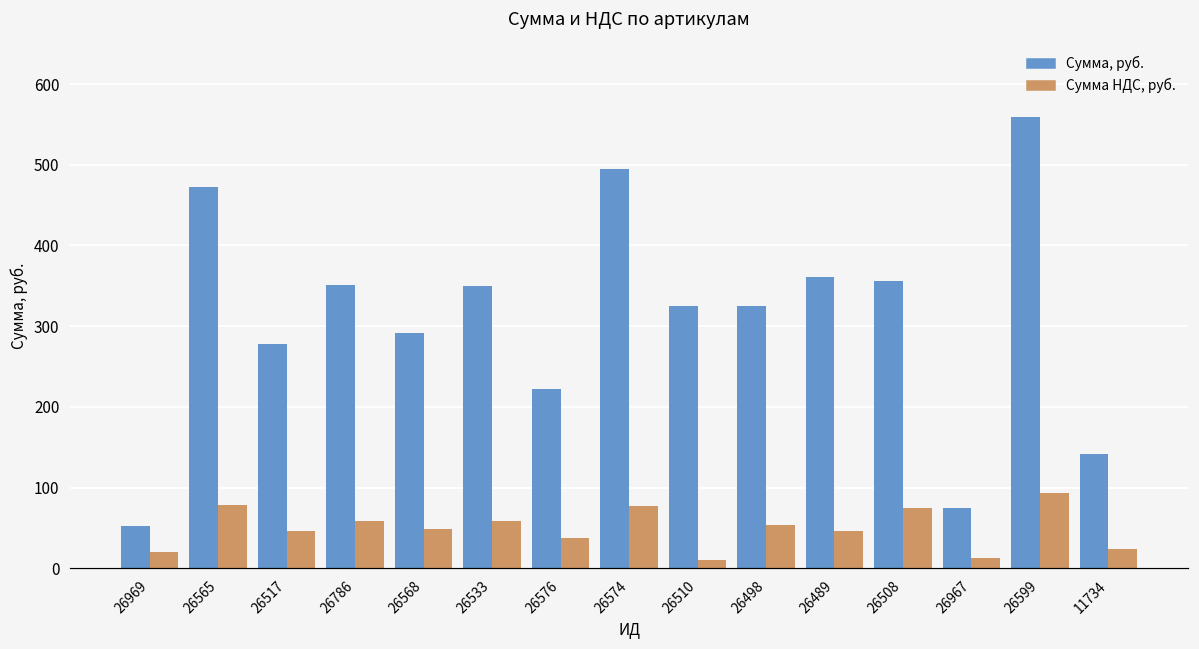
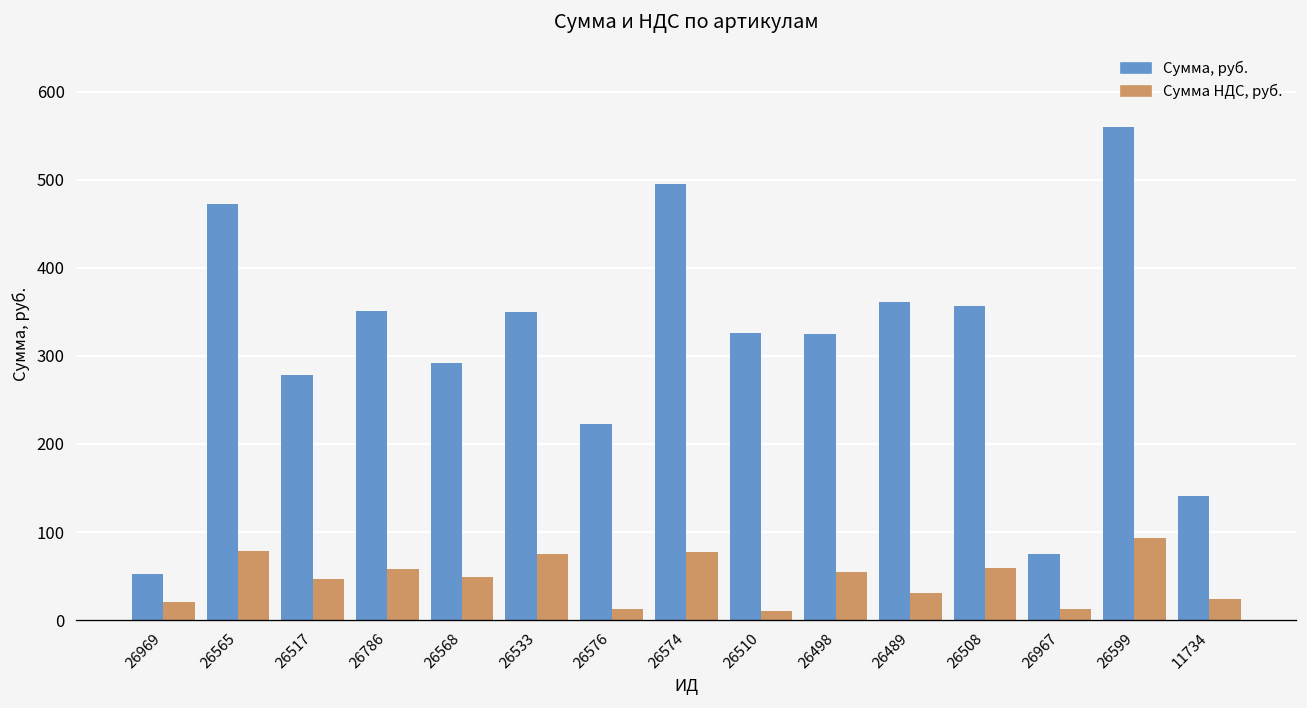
Сумма НДС, руб., 26533: 60 -> 70
Сумма НДС, руб., 26576: 40 -> 10
Сумма НДС, руб., 26489: 50 -> 30
Сумма НДС, руб., 26508: 70 -> 60
